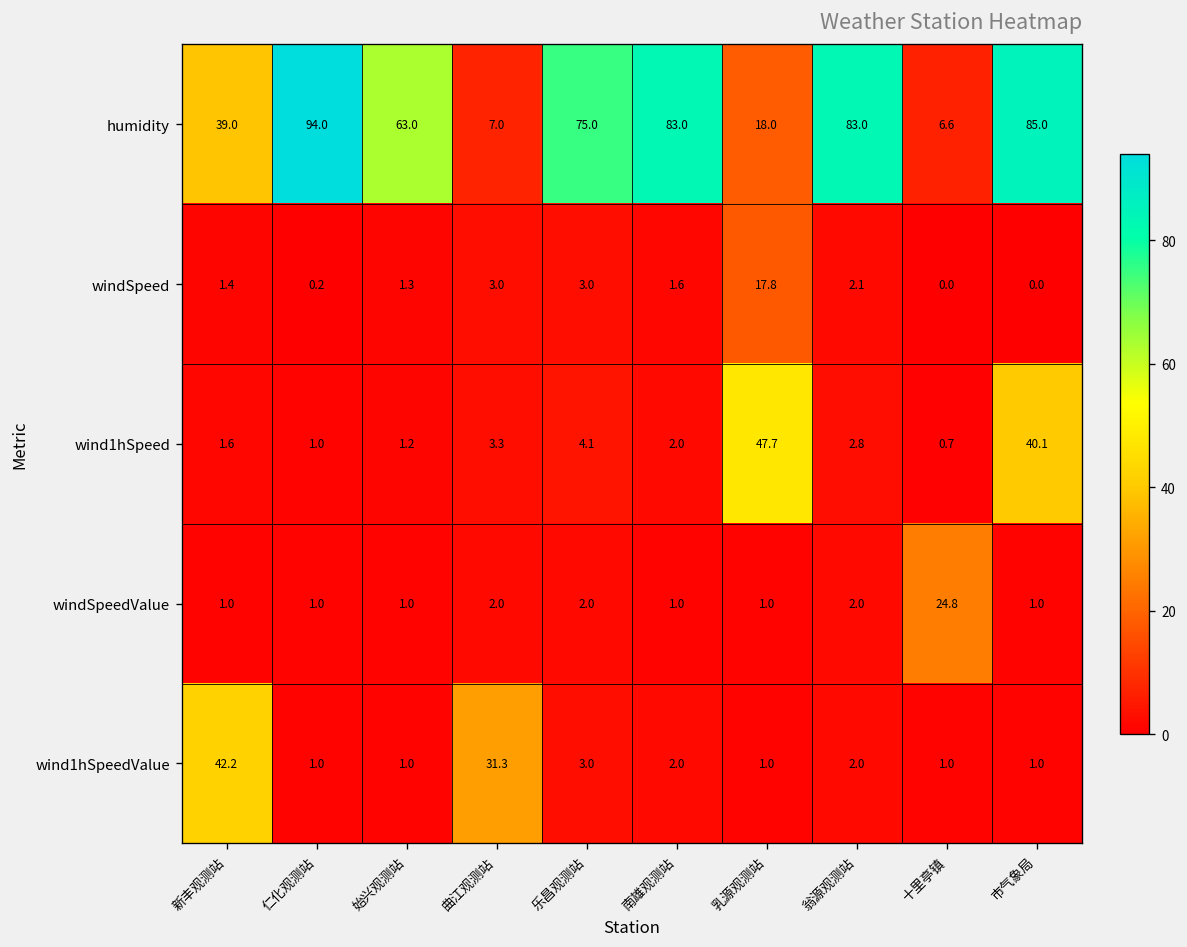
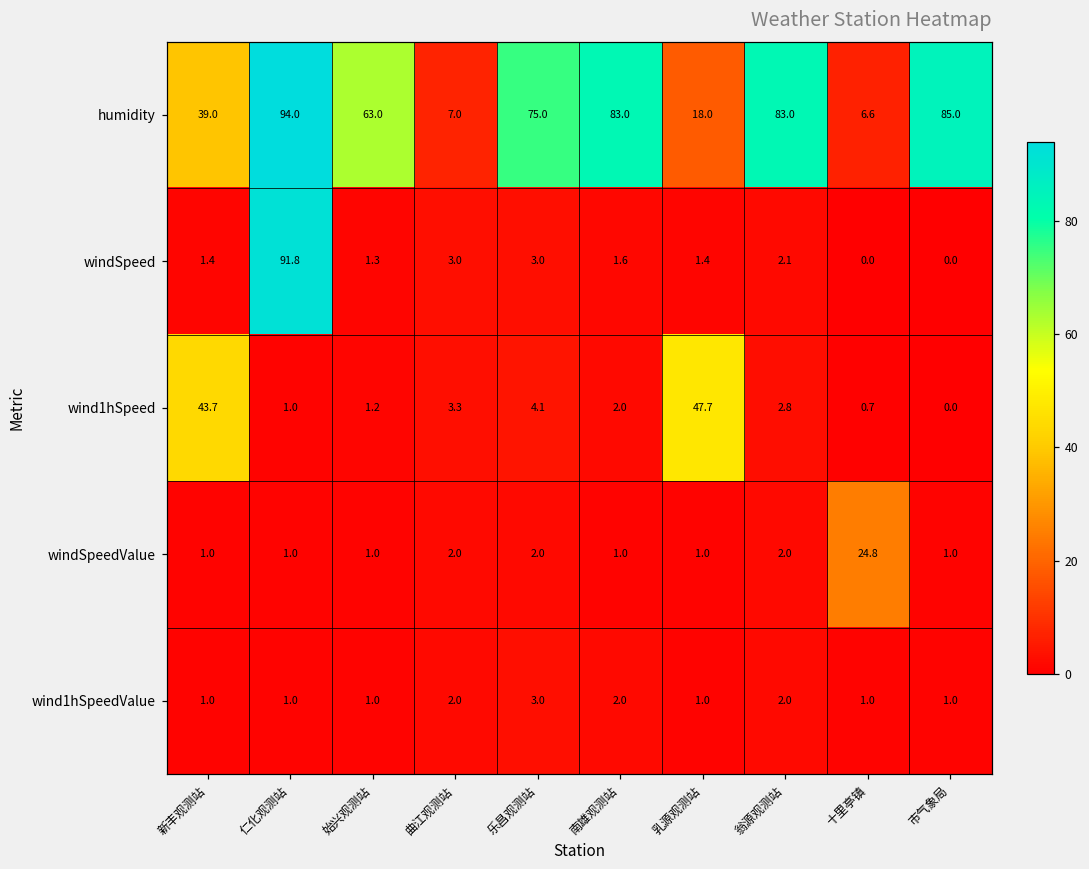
windSpeed, 仁化观测站: 0.2 -> 91.8
windSpeed, 乳源观测站: 17.8 -> 1.4
wind1hSpeed, 新丰观测站: 1.6 -> 43.7
wind1hSpeed, 市气象局: 40.1 -> 0.0
wind1hSpeedValue, 新丰观测站: 42.2 -> 1.0
wind1hSpeedValue, 曲江观测站: 31.3 -> 2.0
